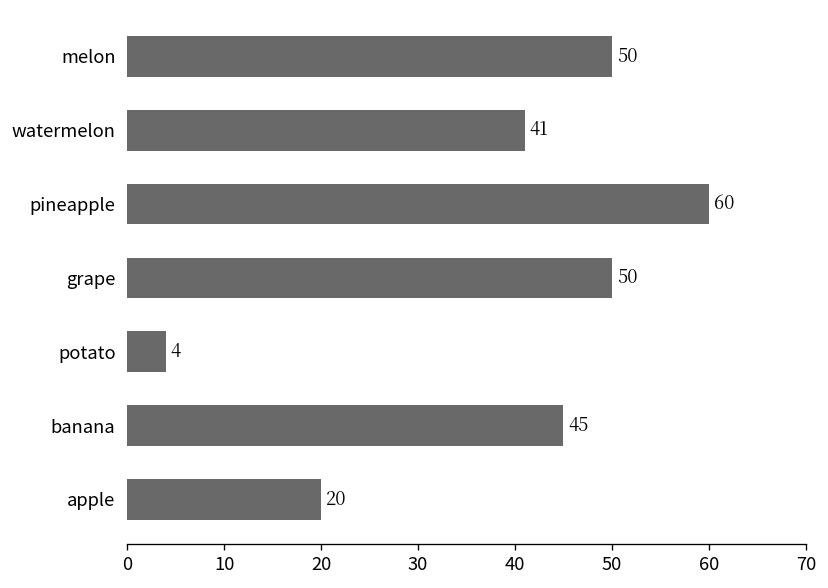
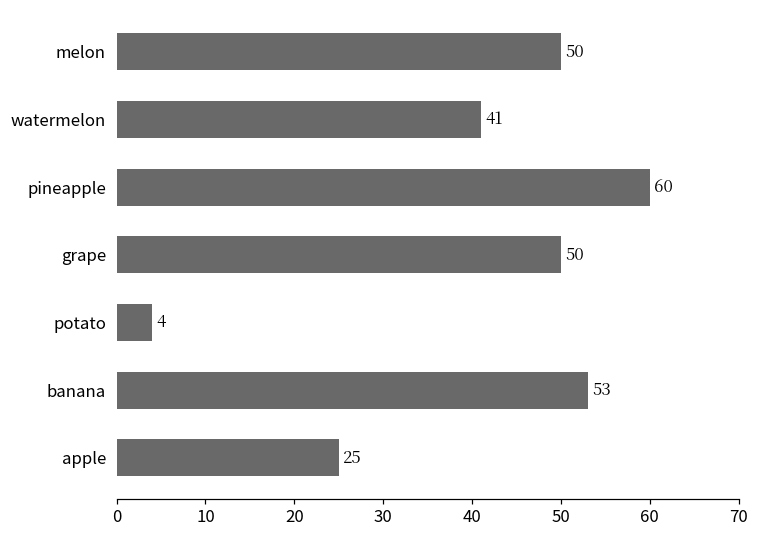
banana: 45 -> 53
apple: 20 -> 25
